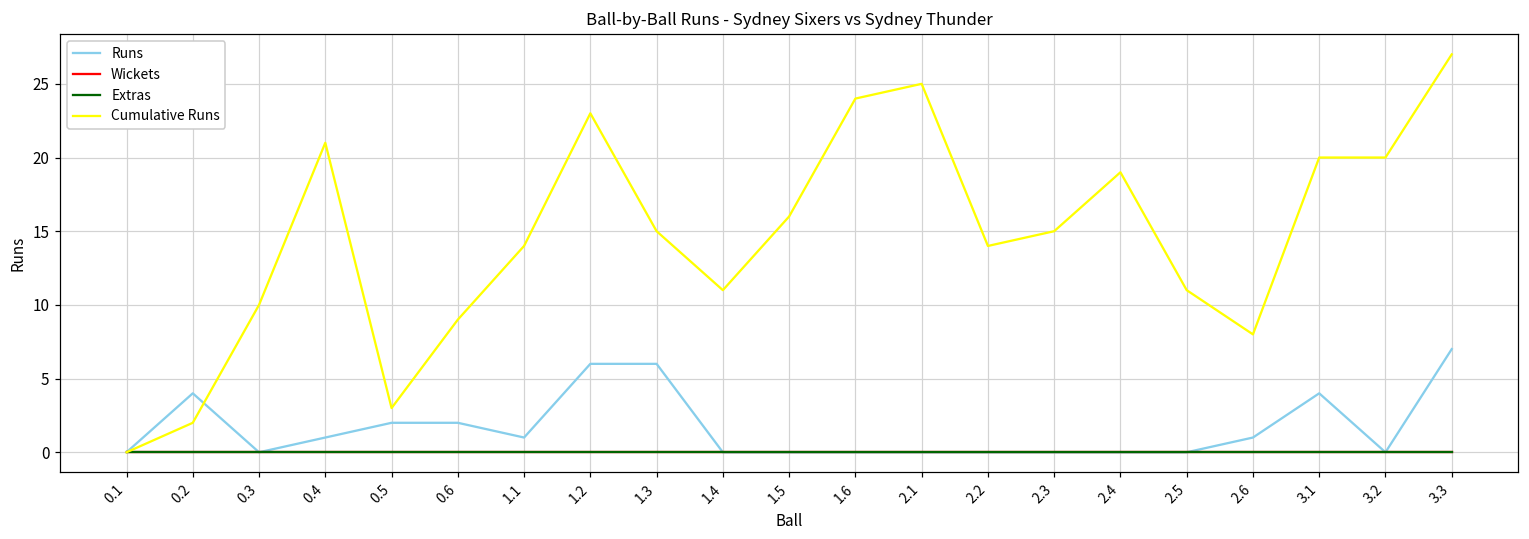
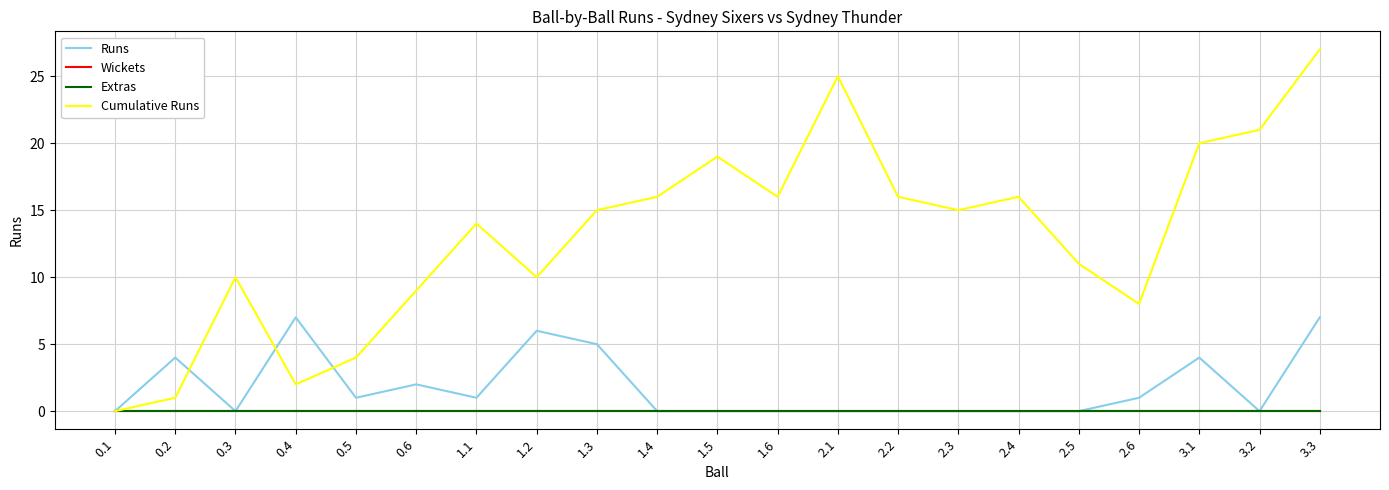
Cumulative Runs, 0.2: 2 -> 1
Runs, 0.4: 1 -> 7
Cumulative Runs, 0.4: 21 -> 2
Runs, 0.5: 2 -> 1
Cumulative Runs, 0.5: 3 -> 4
Cumulative Runs, 1.2: 23 -> 10
Runs, 1.3: 6 -> 5
Cumulative Runs, 1.4: 11 -> 16
Cumulative Runs, 1.5: 16 -> 19
Cumulative Runs, 1.6: 24 -> 16
Cumulative Runs, 2.2: 14 -> 16
Cumulative Runs, 2.4: 19 -> 16
Cumulative Runs, 3.2: 20 -> 21
